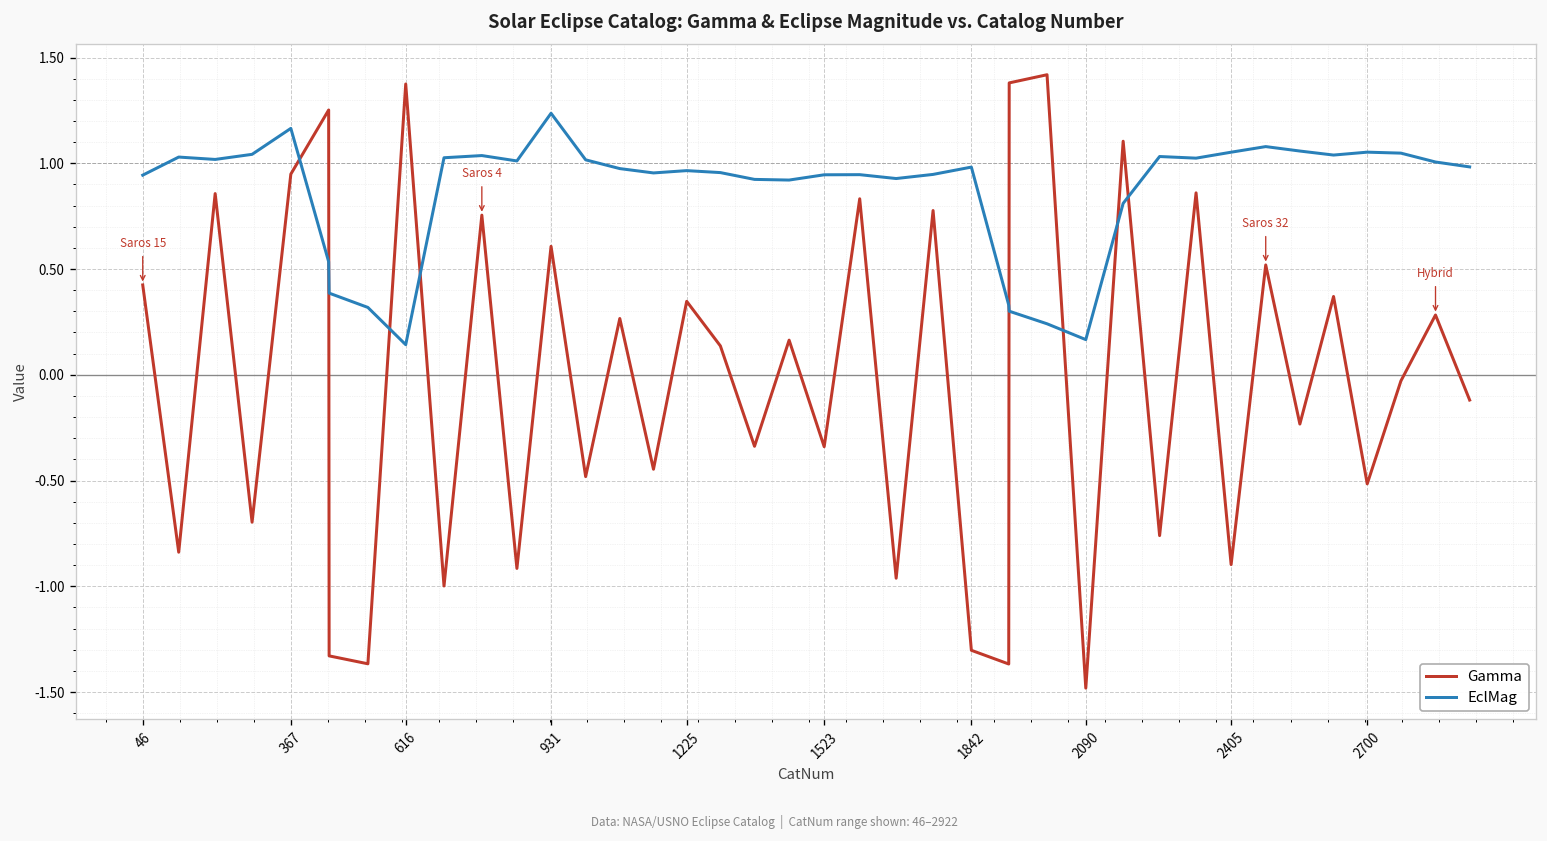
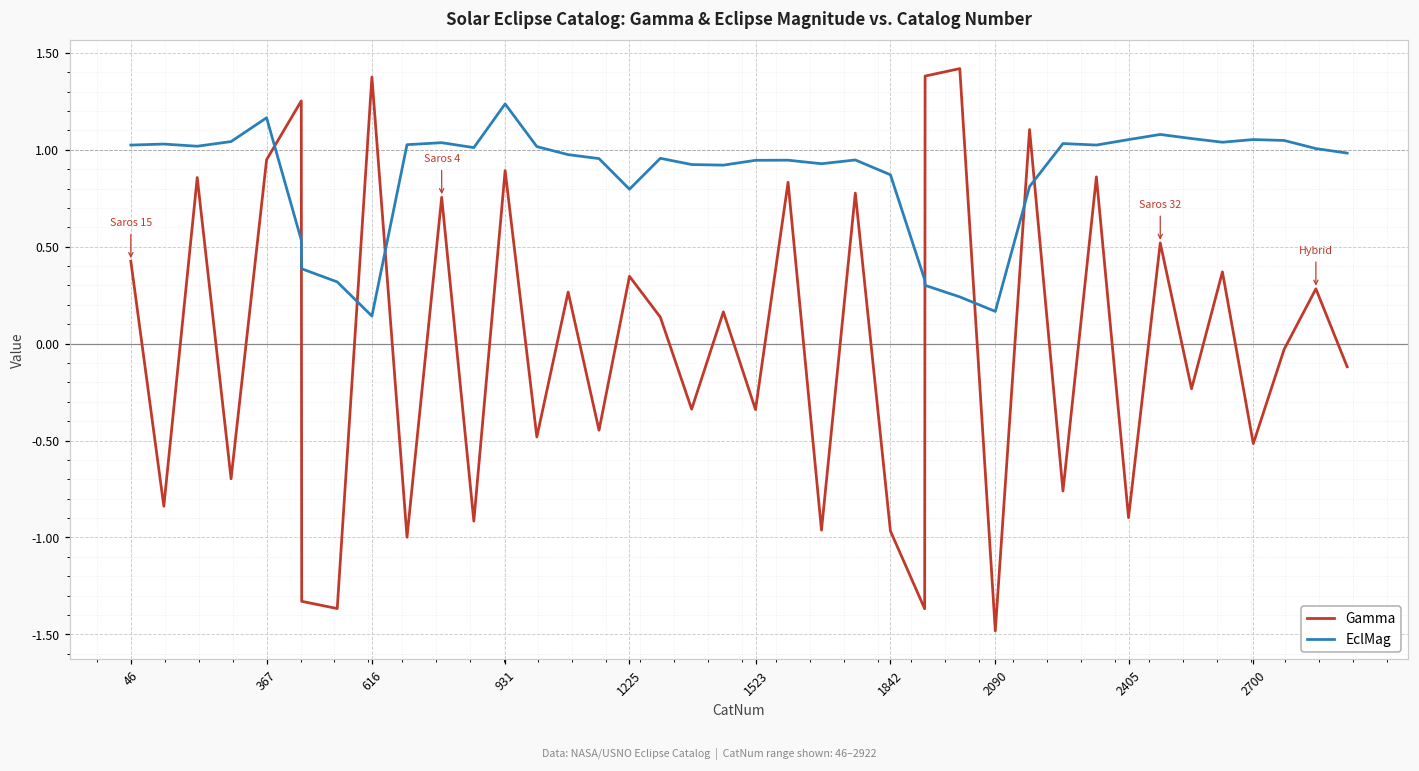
EclMag, 46: 0.94 -> 1.02
Gamma, 931: 0.61 -> 0.89
EclMag, 1225: 0.97 -> 0.80
Gamma, 1842: -1.30 -> -0.97
EclMag, 1842: 0.98 -> 0.87
